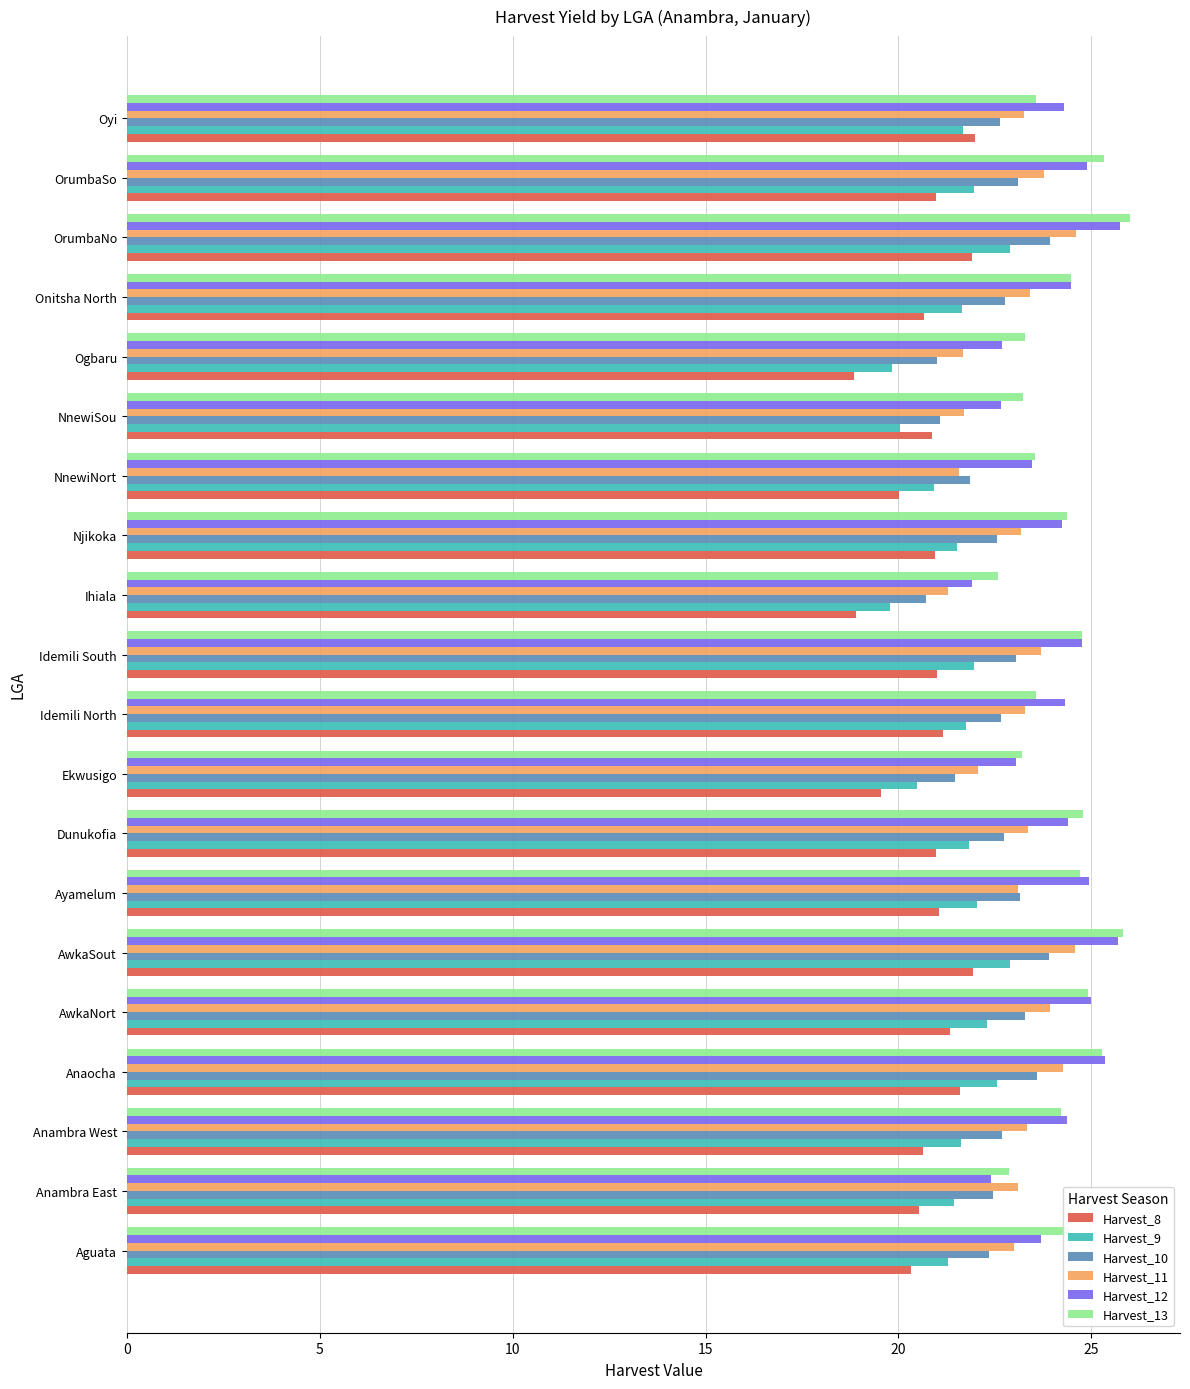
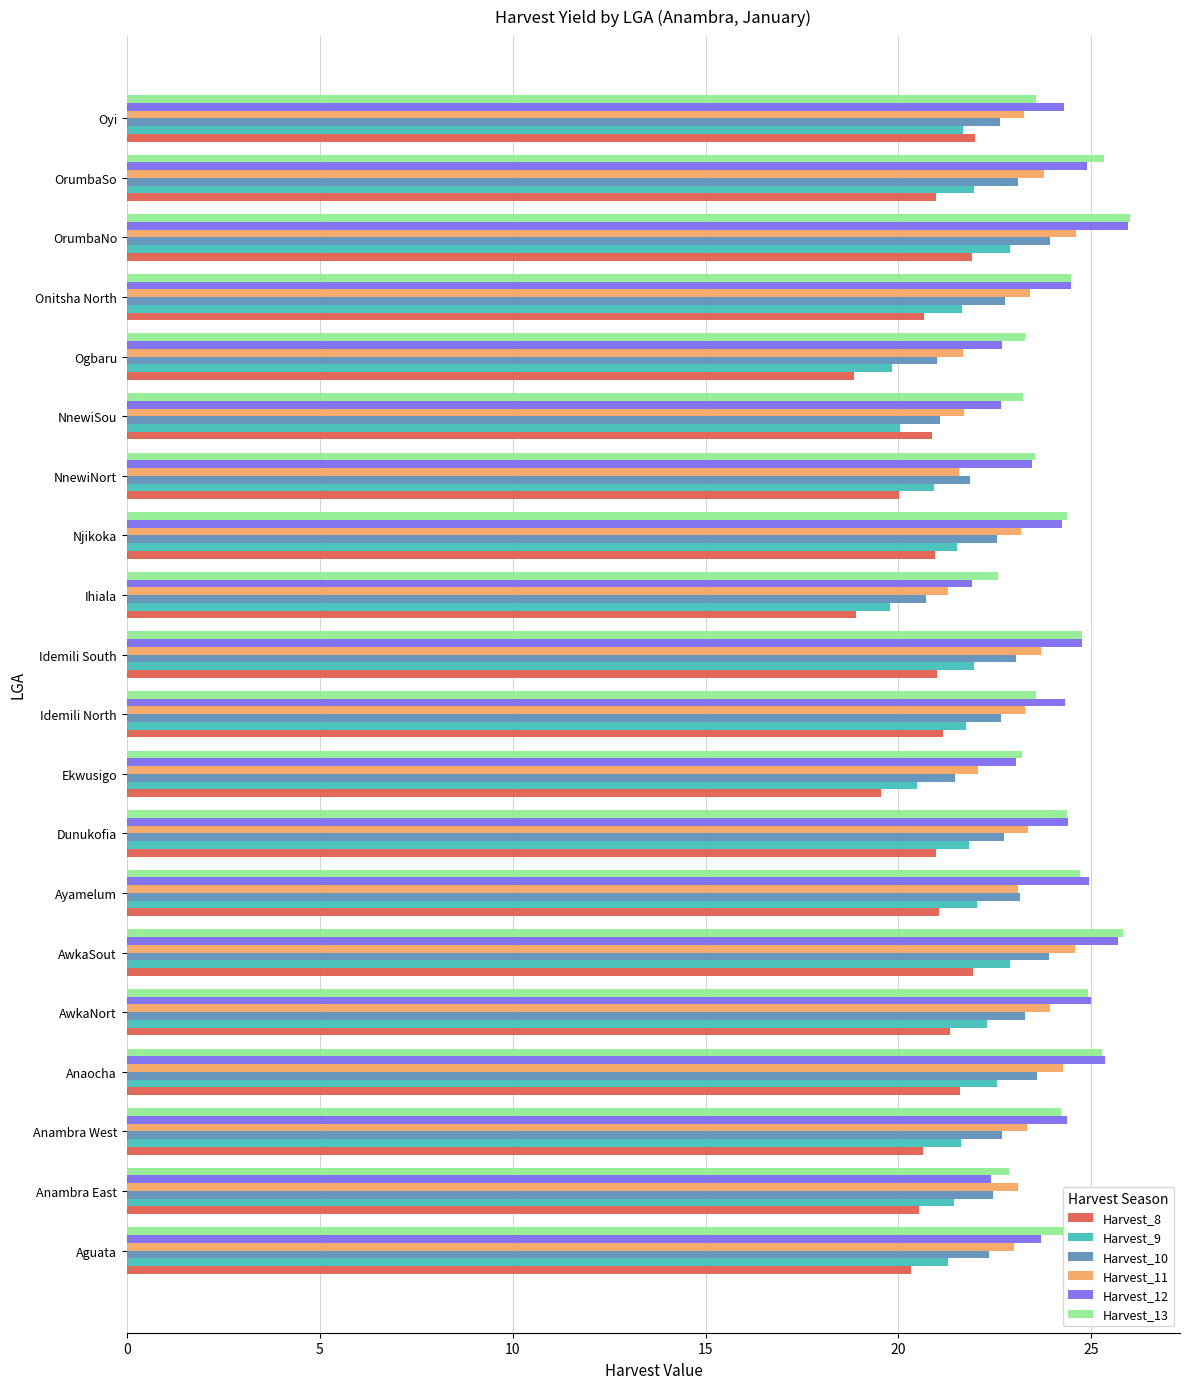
Harvest_12, OrumbaNo: 25.7 -> 25.9
Harvest_13, Dunukofia: 24.8 -> 24.4
